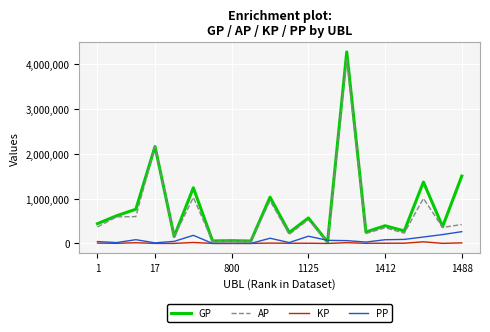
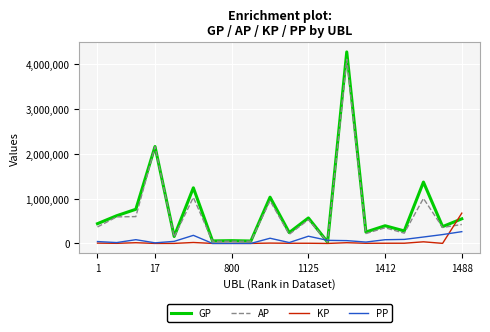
GP, 1488: 1,500,000 -> 600,000
KP, 1488: 0 -> 700,000
